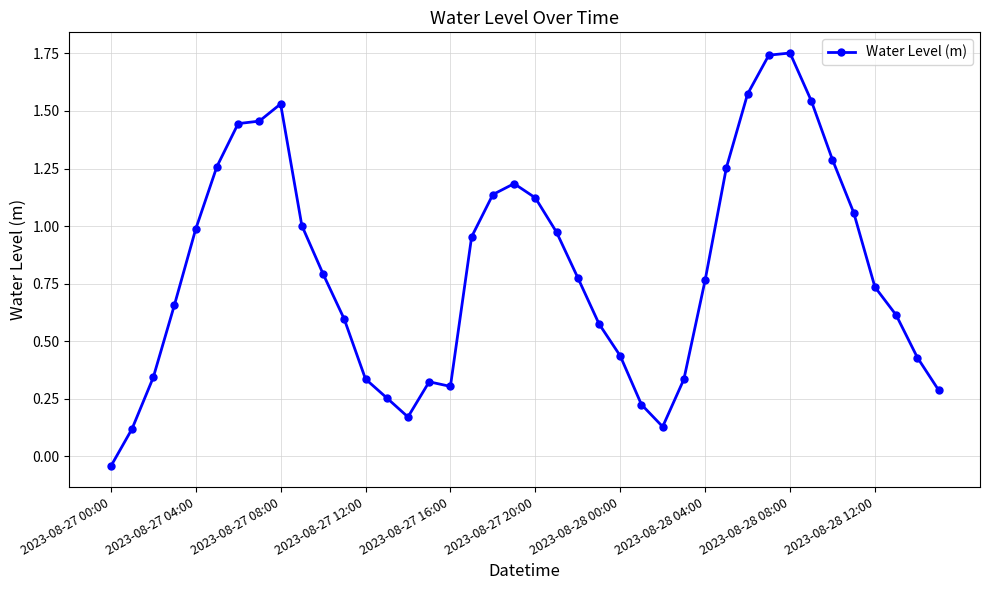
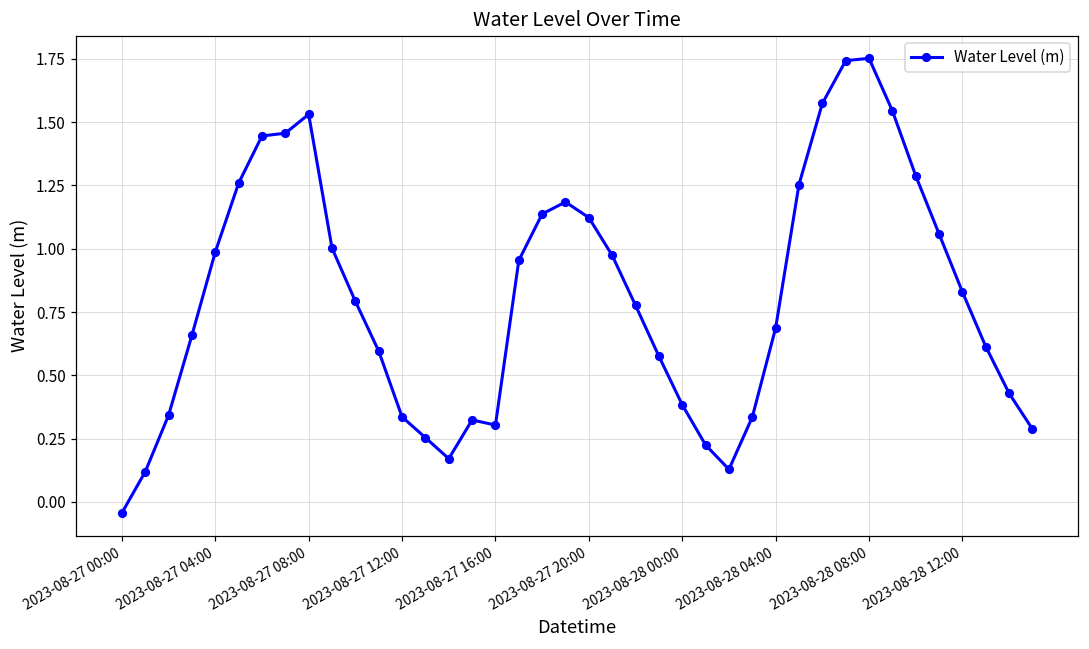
2023-08-28 00:00: 0.44 -> 0.38
2023-08-28 04:00: 0.76 -> 0.69
2023-08-28 12:00: 0.74 -> 0.83
